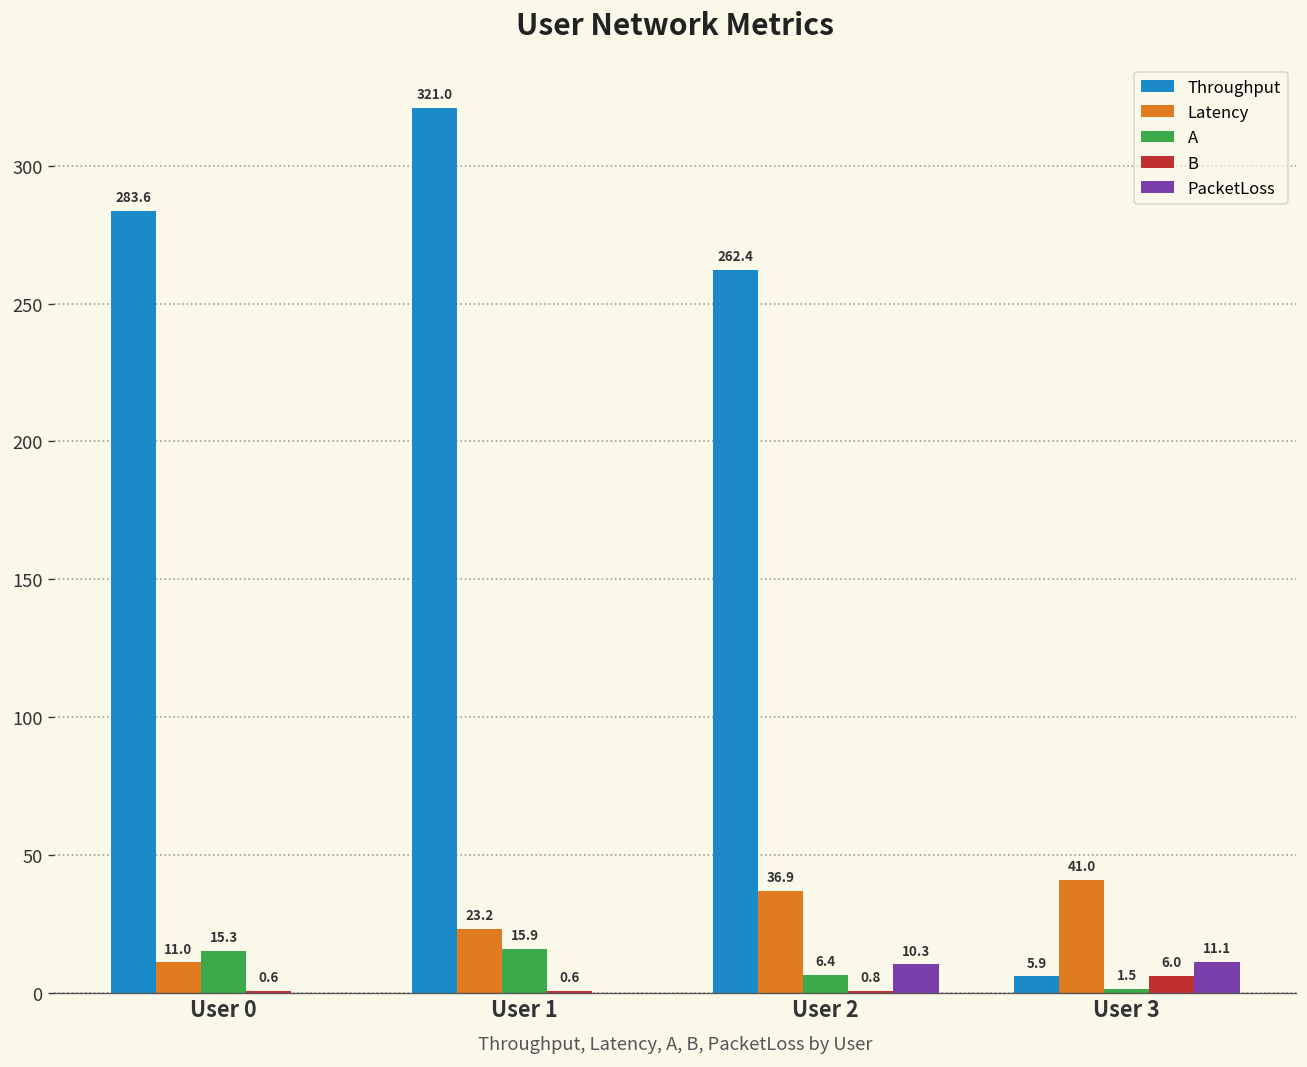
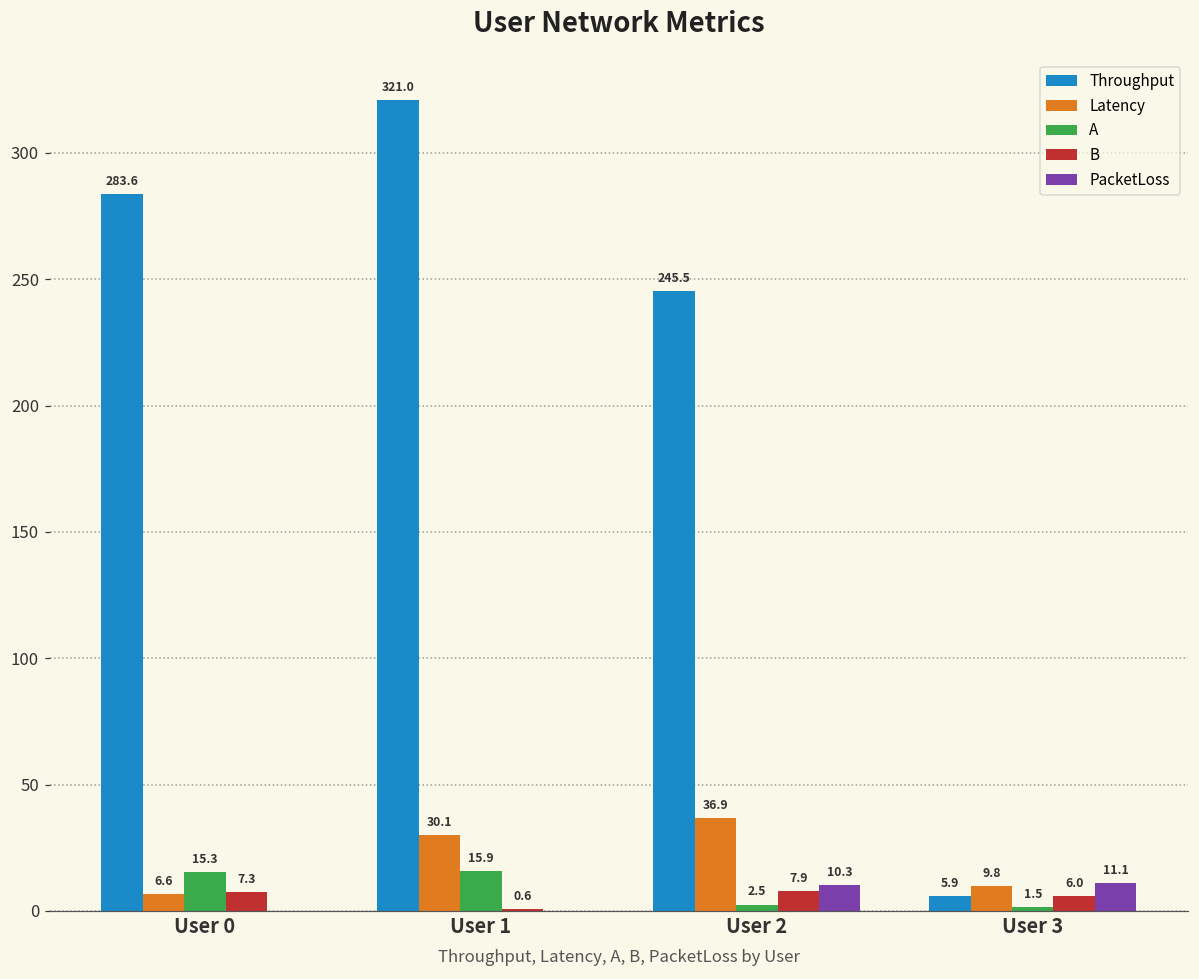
Latency, User 0: 11.0 -> 6.6
B, User 0: 0.6 -> 7.3
Latency, User 1: 23.2 -> 30.1
Throughput, User 2: 262.4 -> 245.5
A, User 2: 6.4 -> 2.5
B, User 2: 0.8 -> 7.9
Latency, User 3: 41.0 -> 9.8
